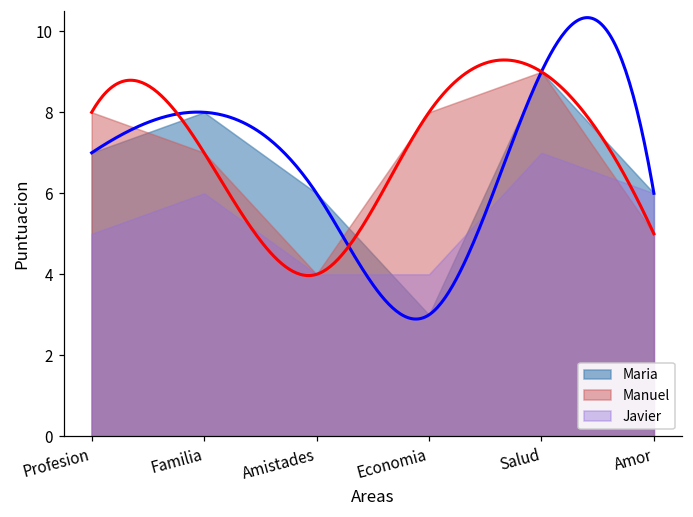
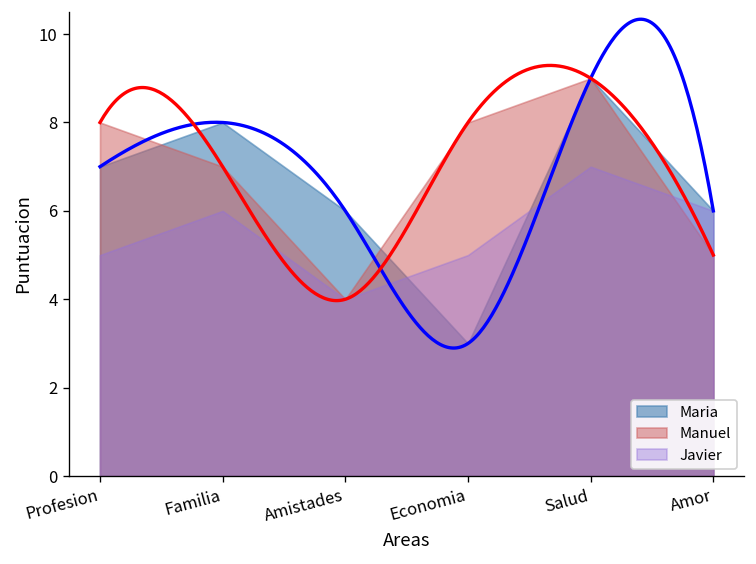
Javier, Economia: 4 -> 5
